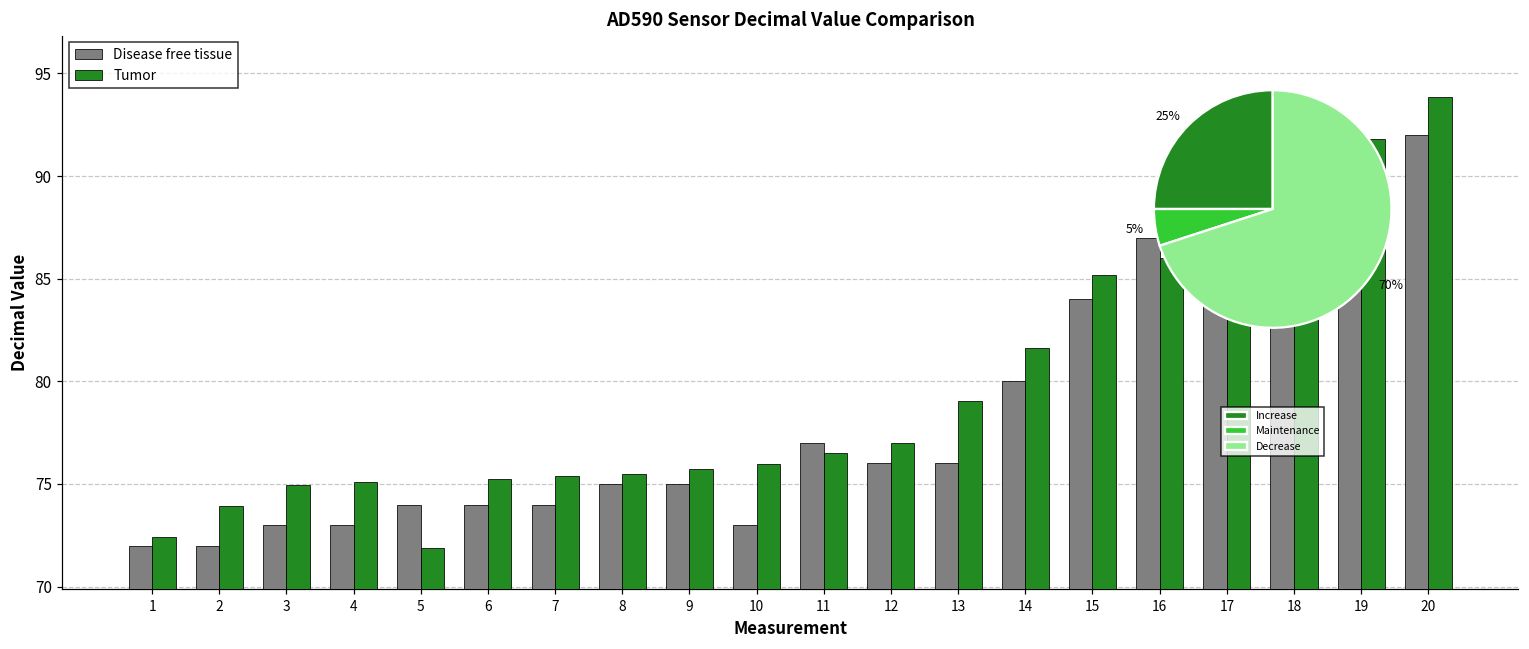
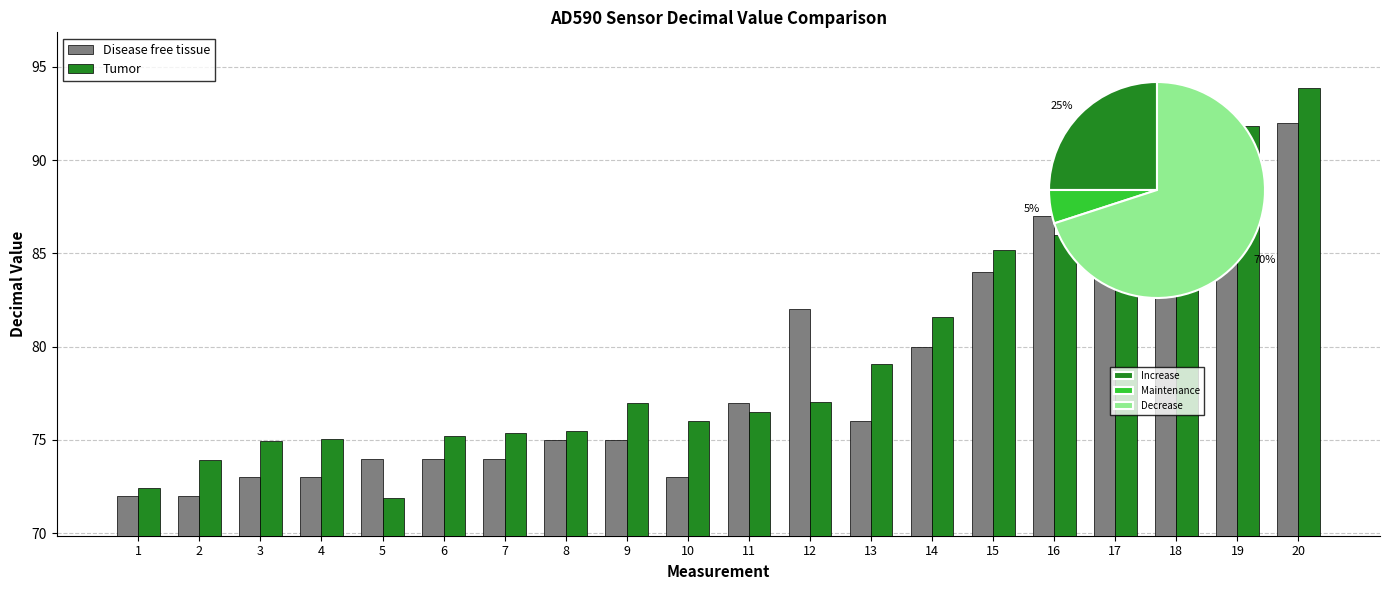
AD590 Sensor Decimal Value Comparison, Tumor, 9: 75.7 -> 77.0
AD590 Sensor Decimal Value Comparison, Disease free tissue, 12: 76 -> 82
